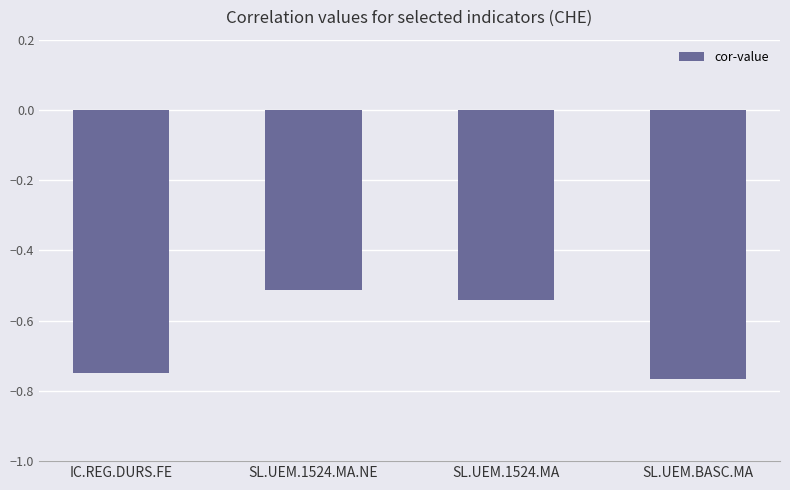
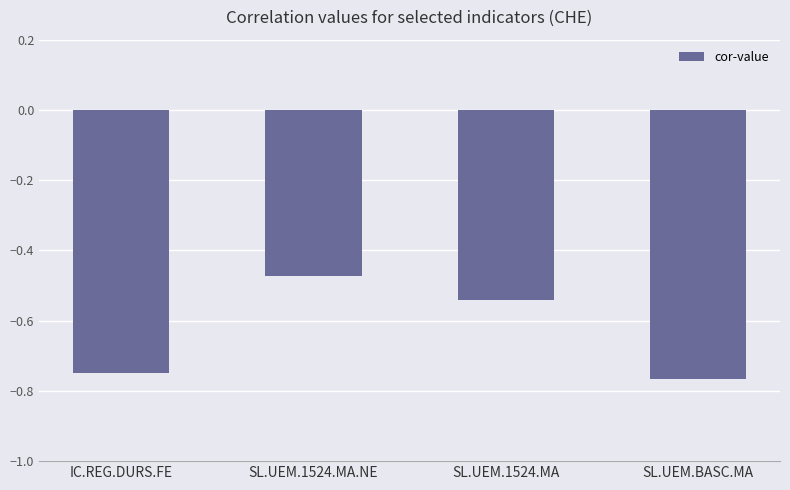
SL.UEM.1524.MA.NE: -0.51 -> -0.47
